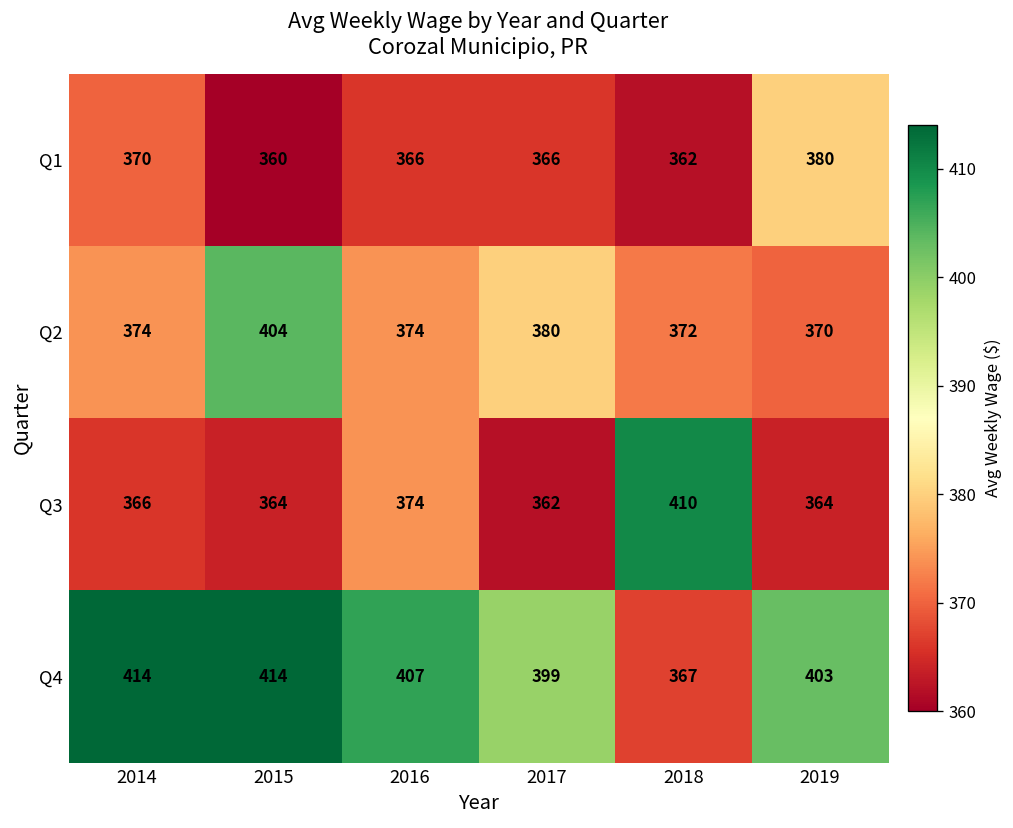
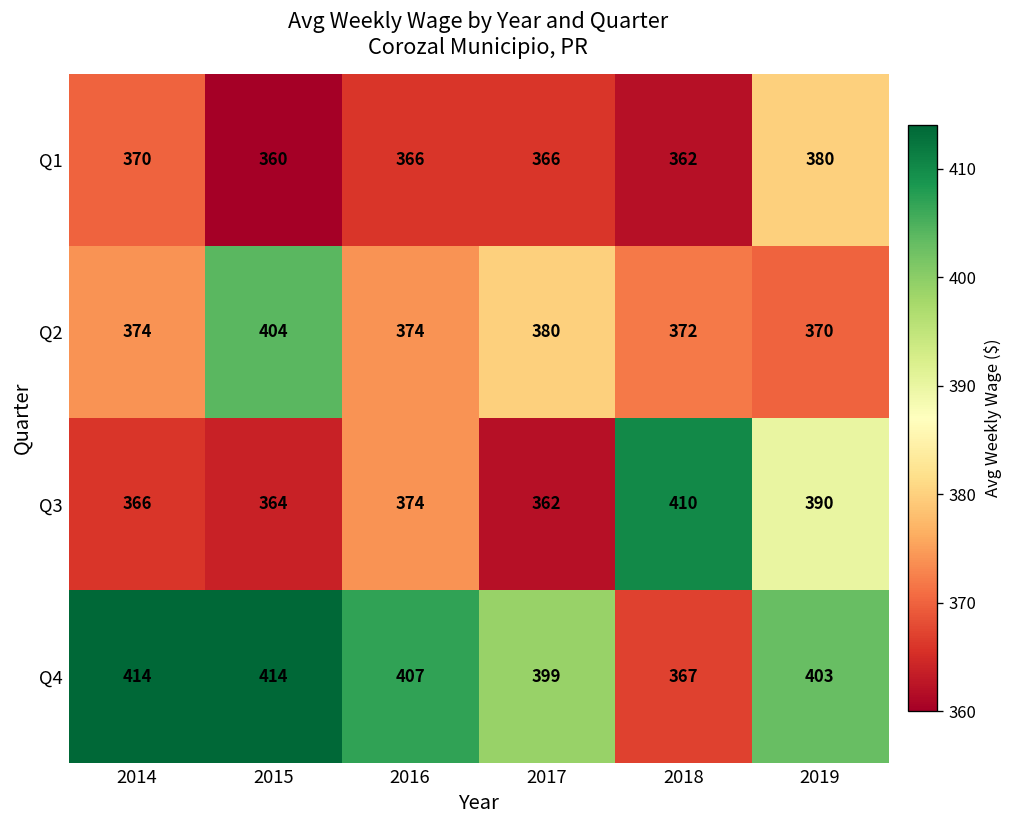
Q3, 2019: 364 -> 390
